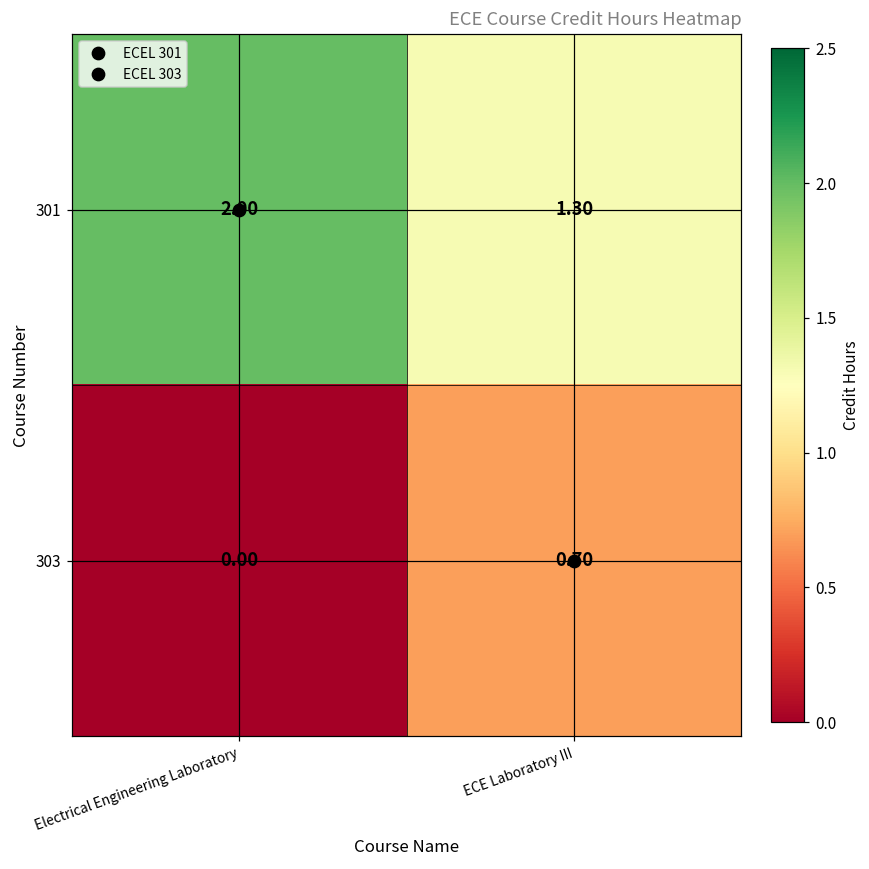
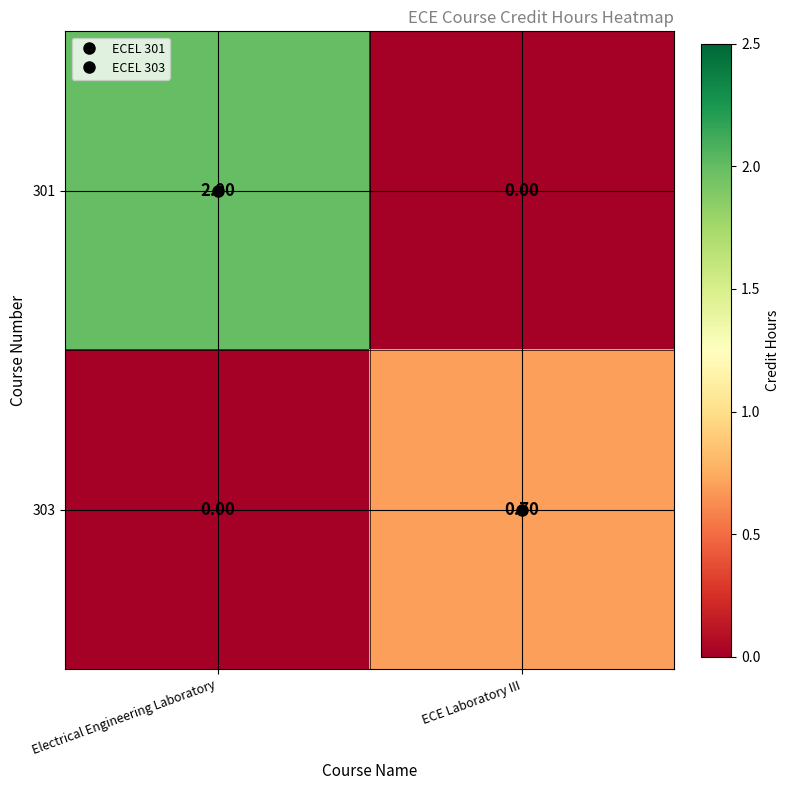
301, ECE Laboratory III: 1.30 -> 0.00
